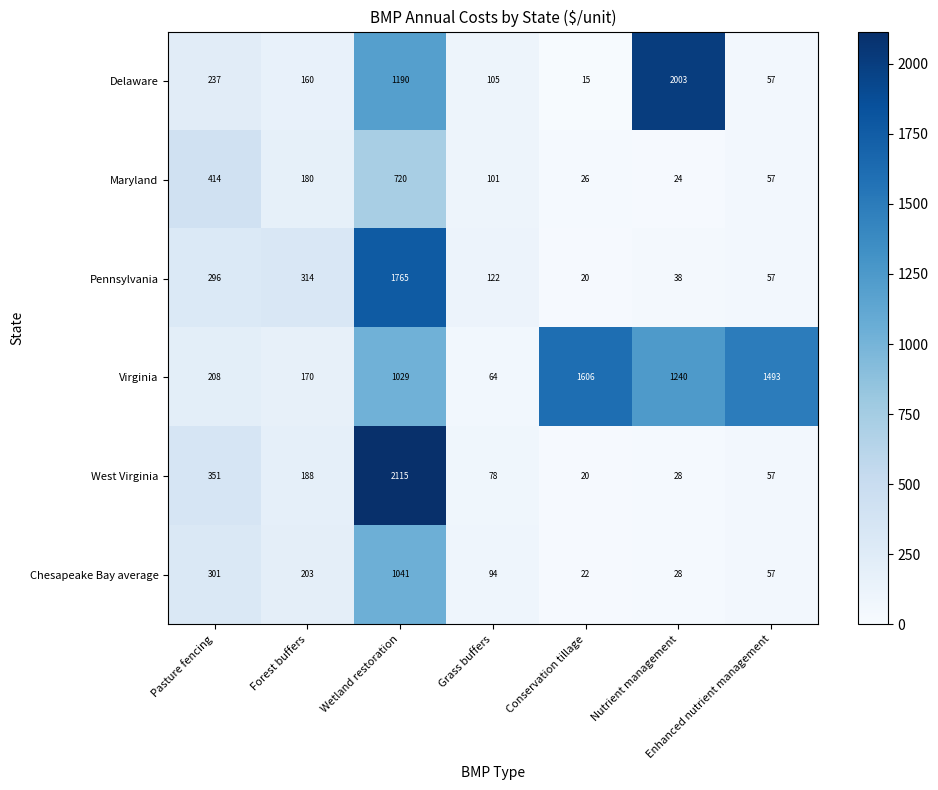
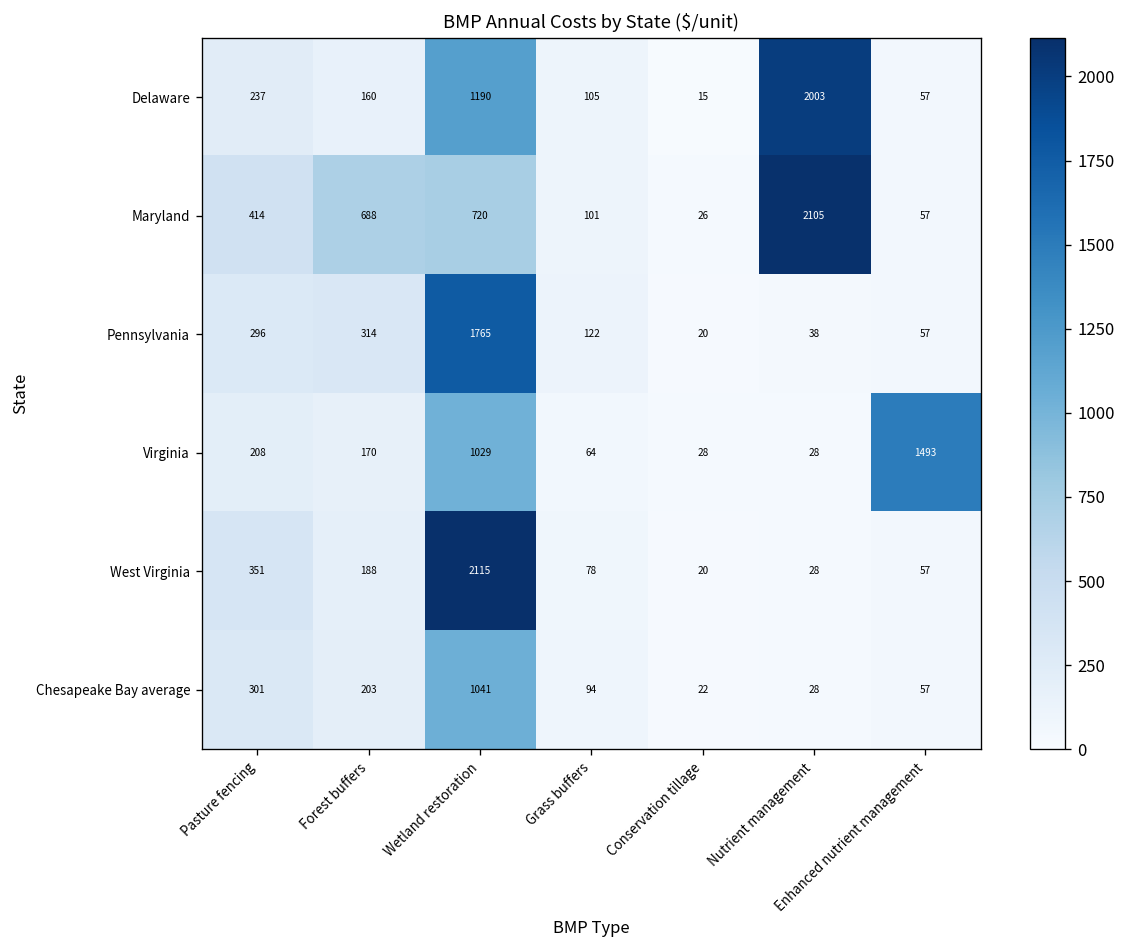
Maryland, Forest buffers: 180 -> 688
Maryland, Nutrient management: 24 -> 2105
Virginia, Conservation tillage: 1606 -> 28
Virginia, Nutrient management: 1240 -> 28
